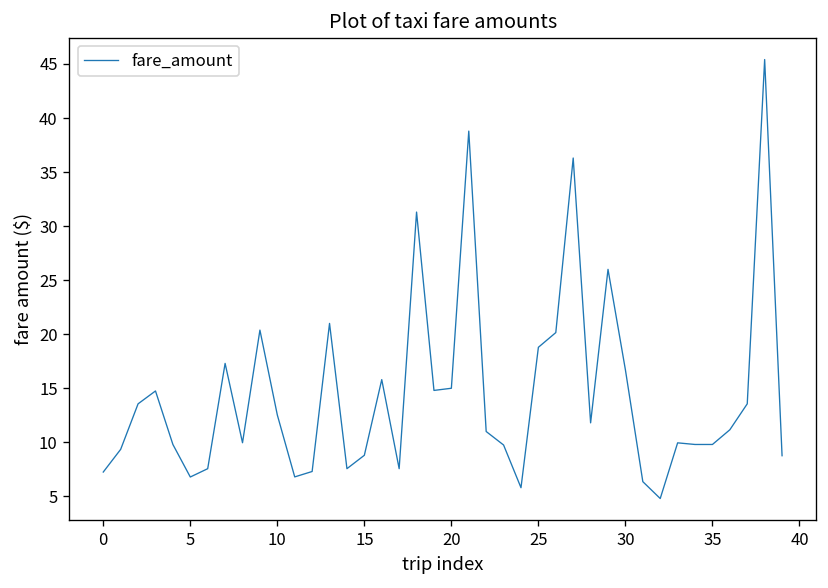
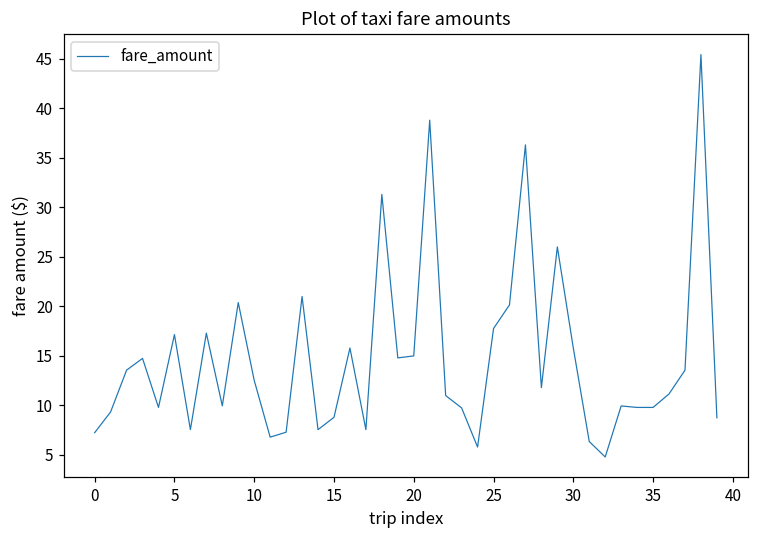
5: 7 -> 17
25: 19 -> 18
30: 17 -> 16
